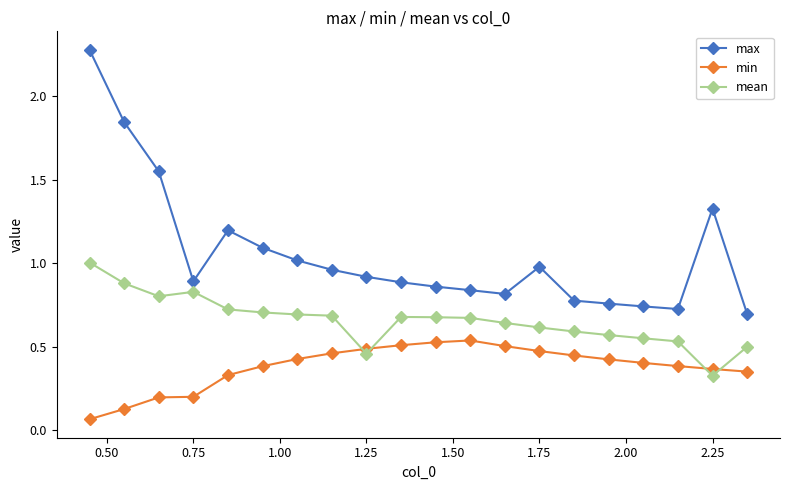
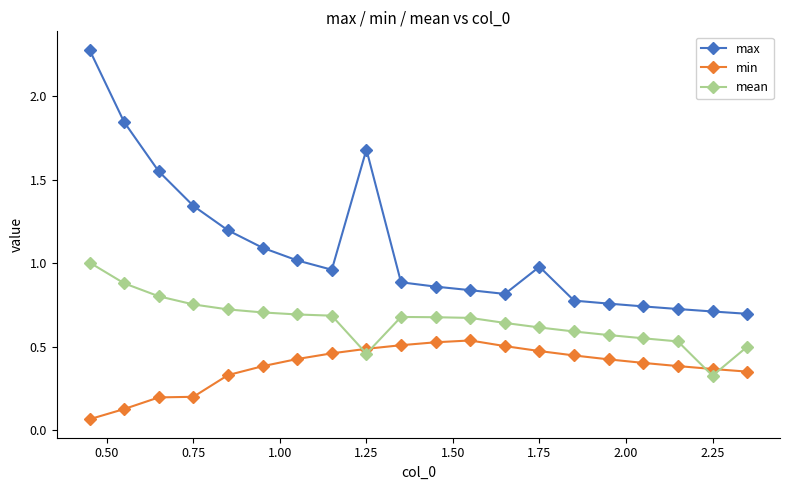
max, 0.75: 0.89 -> 1.34
mean, 0.75: 0.83 -> 0.75
max, 1.25: 0.92 -> 1.68
max, 2.25: 1.33 -> 0.71
